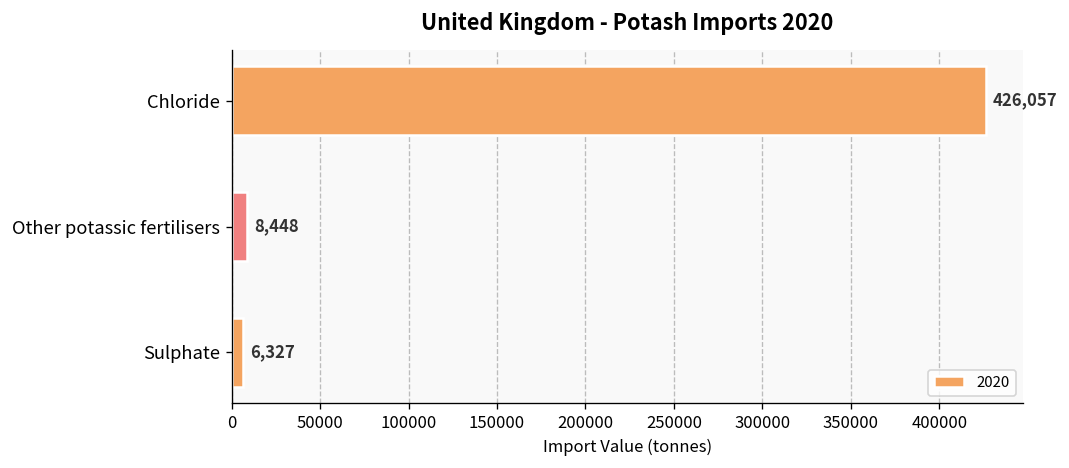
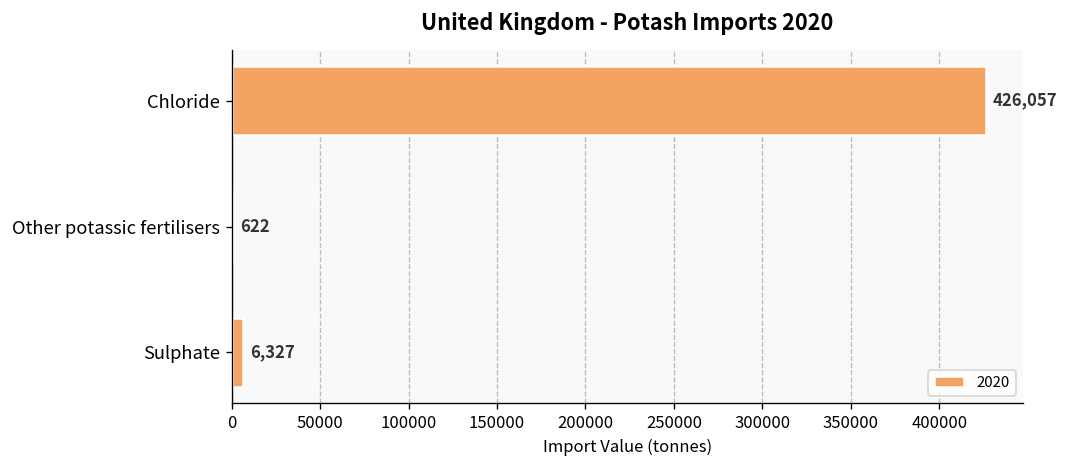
Other potassic fertilisers: 8,448 -> 622
